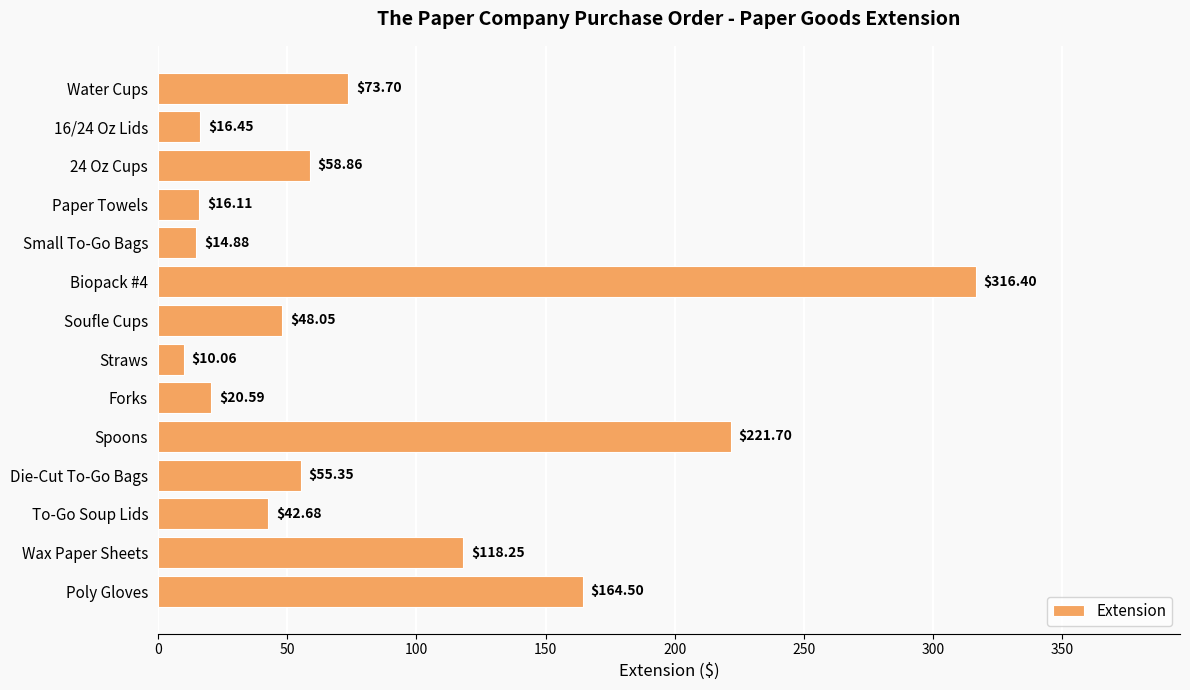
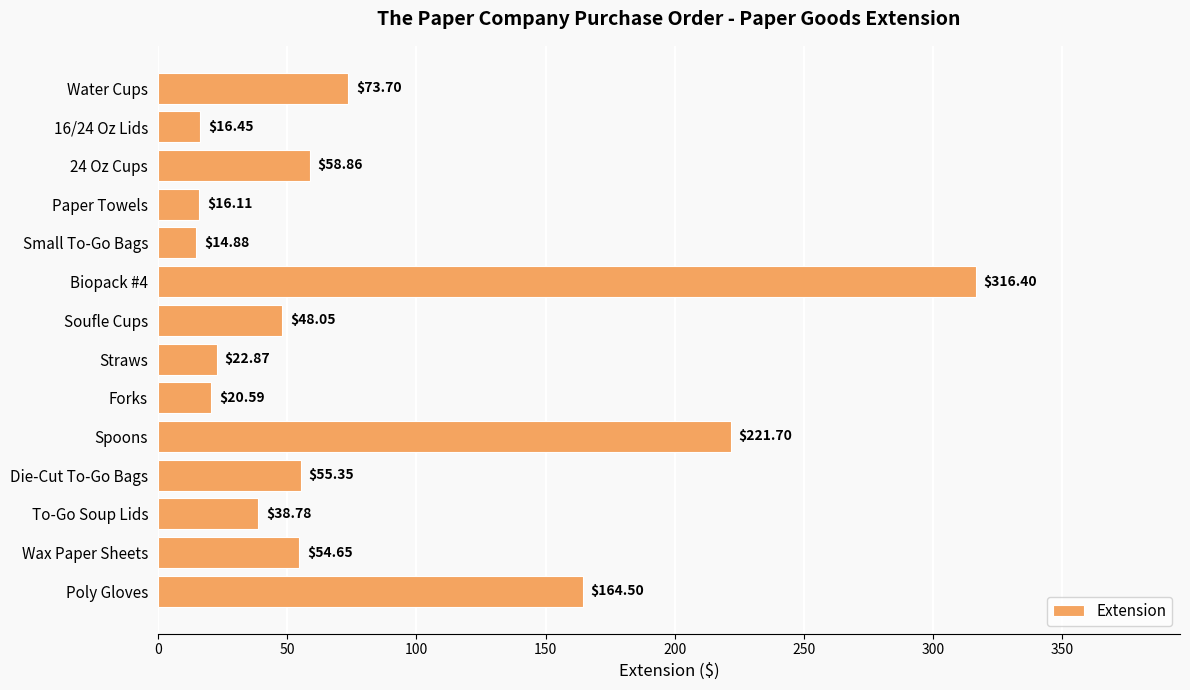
Straws: $10.06 -> $22.87
To-Go Soup Lids: $42.68 -> $38.78
Wax Paper Sheets: $118.25 -> $54.65
